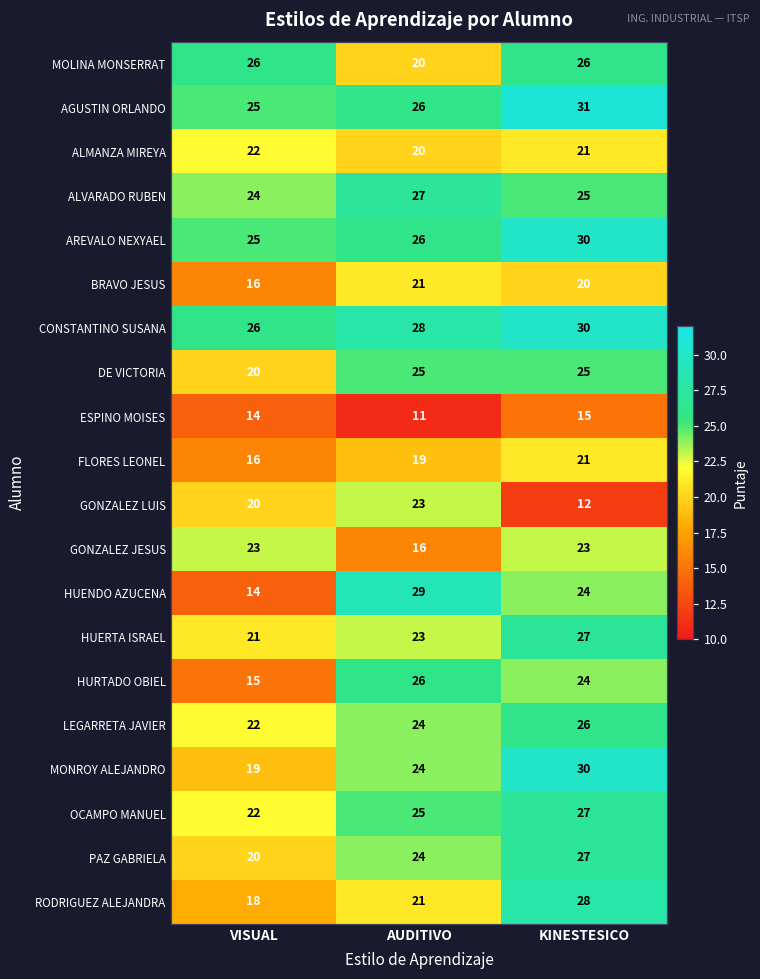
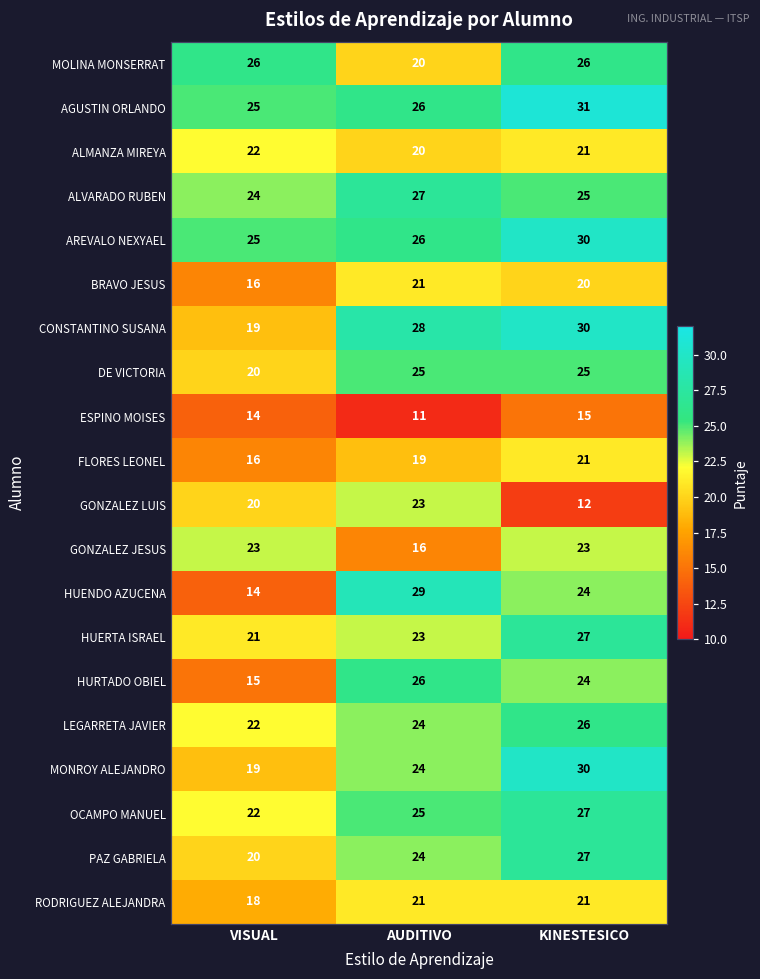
CONSTANTINO SUSANA, VISUAL: 26 -> 19
RODRIGUEZ ALEJANDRA, KINESTESICO: 28 -> 21
